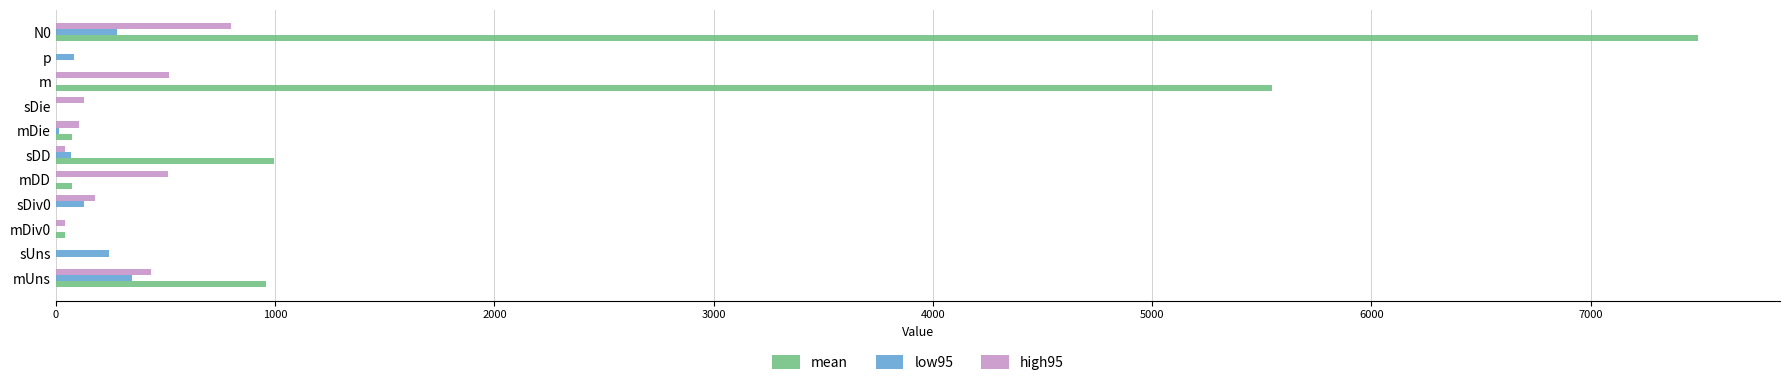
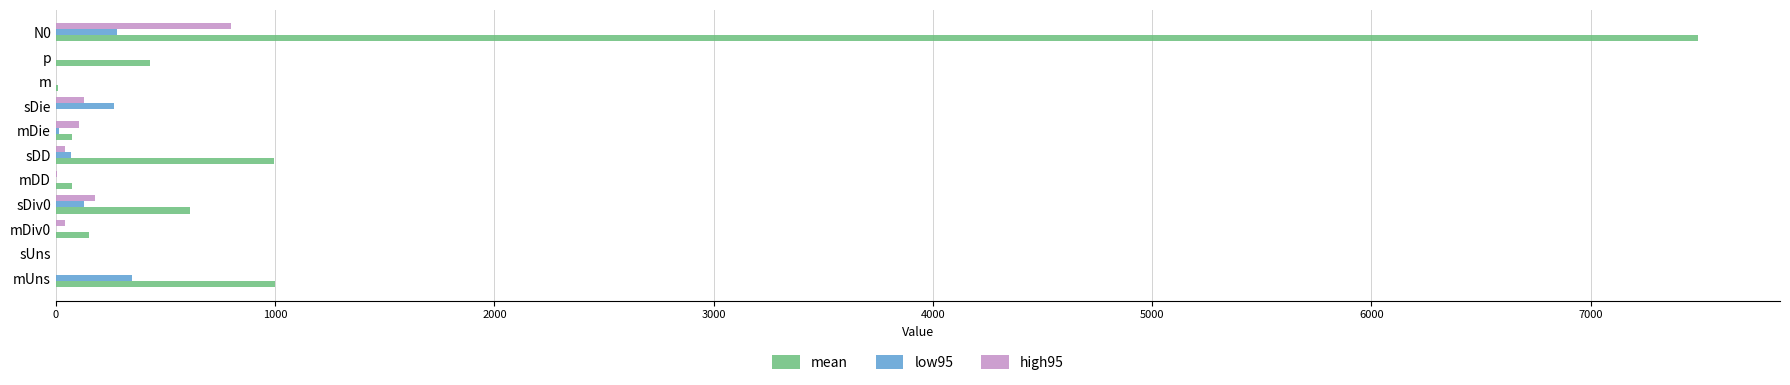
low95, p: 80 -> 0
mean, p: 0 -> 430
high95, m: 520 -> 0
mean, m: 5550 -> 10
low95, sDie: 0 -> 260
high95, mDD: 510 -> 0
mean, sDiv0: 0 -> 610
mean, mDiv0: 40 -> 150
low95, sUns: 240 -> 0
high95, mUns: 430 -> 0
mean, mUns: 960 -> 1000
